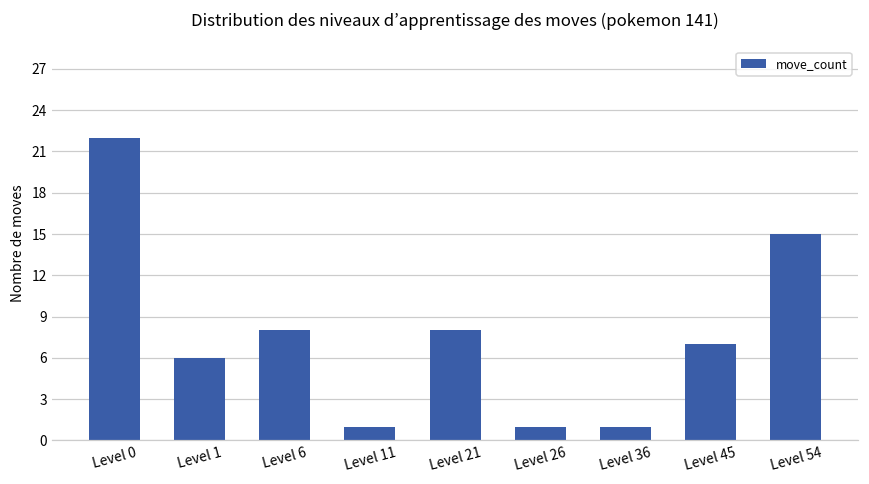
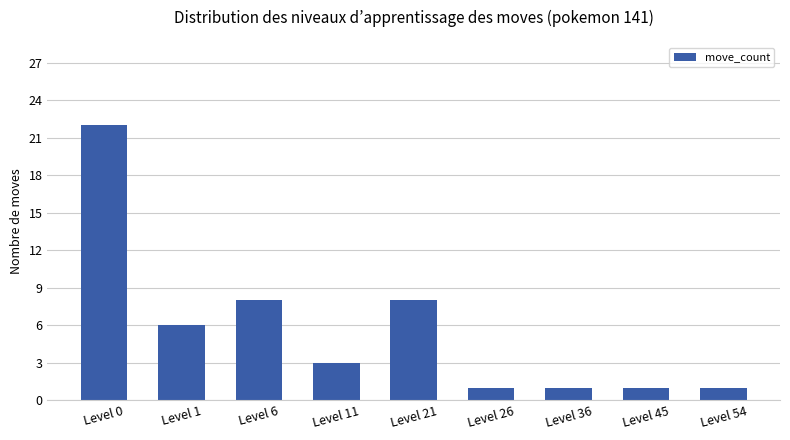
Level 11: 1 -> 3
Level 45: 7 -> 1
Level 54: 15 -> 1
